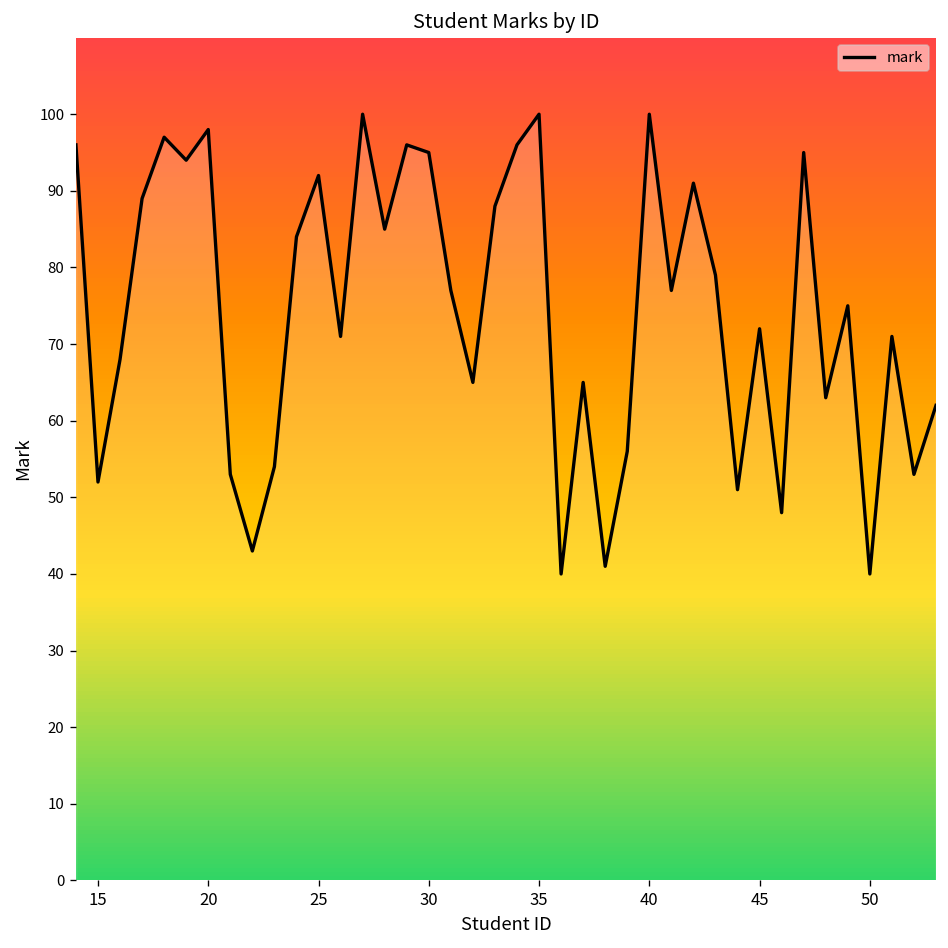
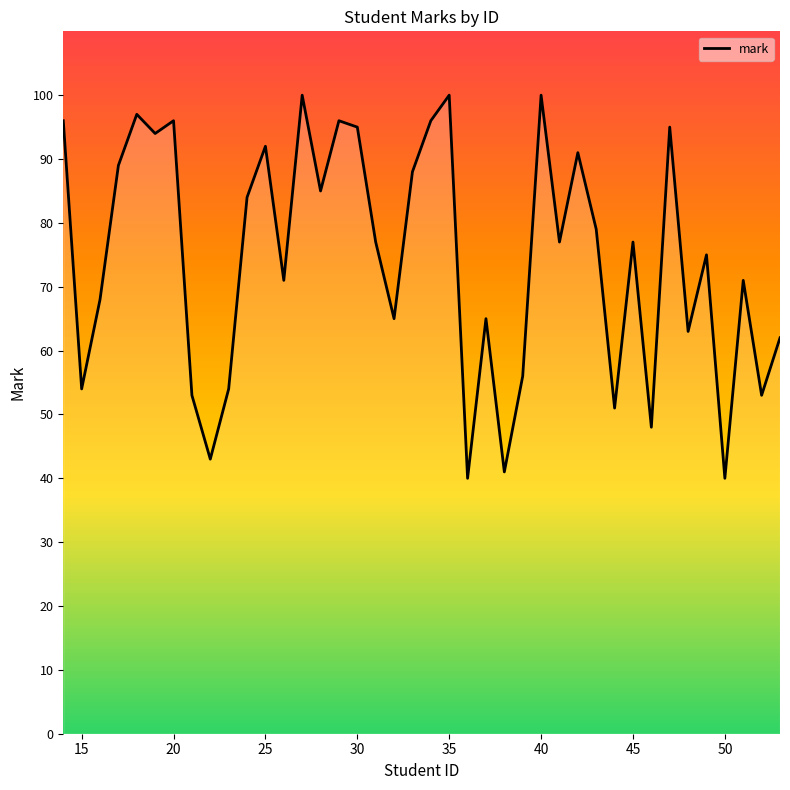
15: 52 -> 54
20: 98 -> 96
45: 72 -> 77
